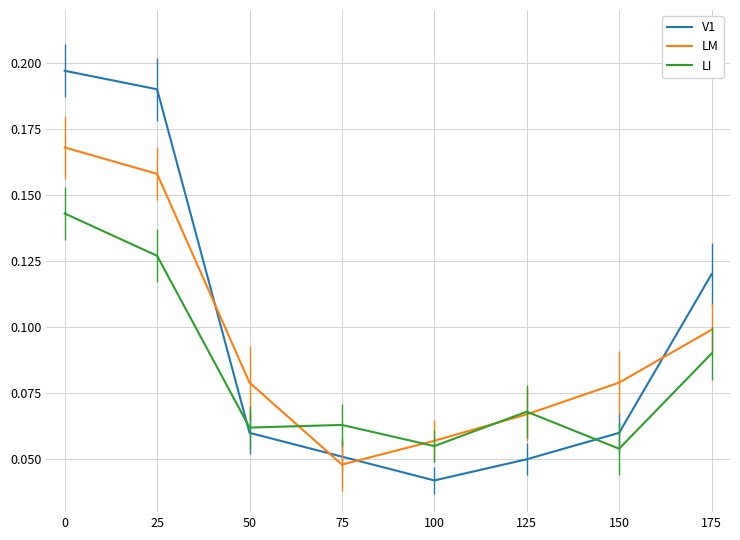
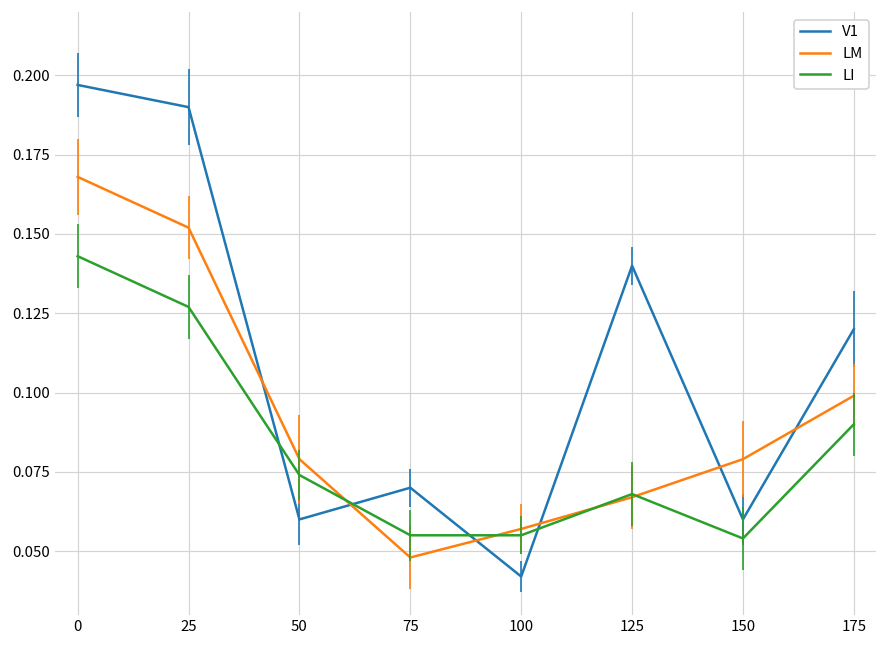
LM, 25: 0.158 -> 0.152
LI, 50: 0.062 -> 0.074
V1, 75: 0.051 -> 0.070
LI, 75: 0.063 -> 0.055
V1, 125: 0.05 -> 0.14
